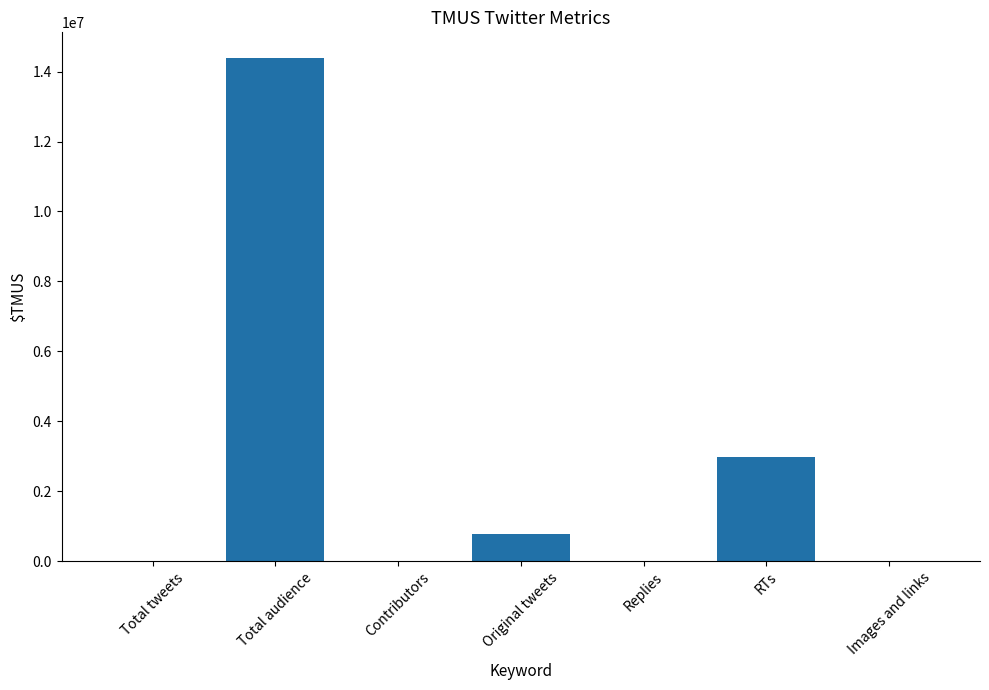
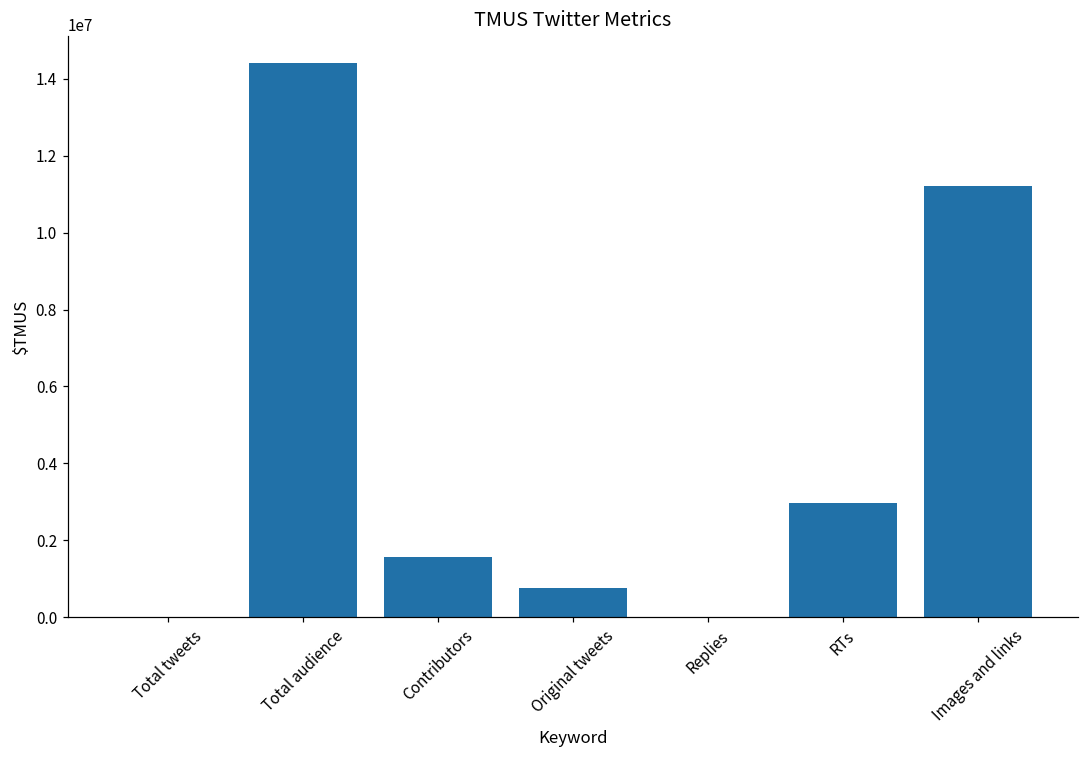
Contributors: 0 -> 1600000
Images and links: 0 -> 11200000
